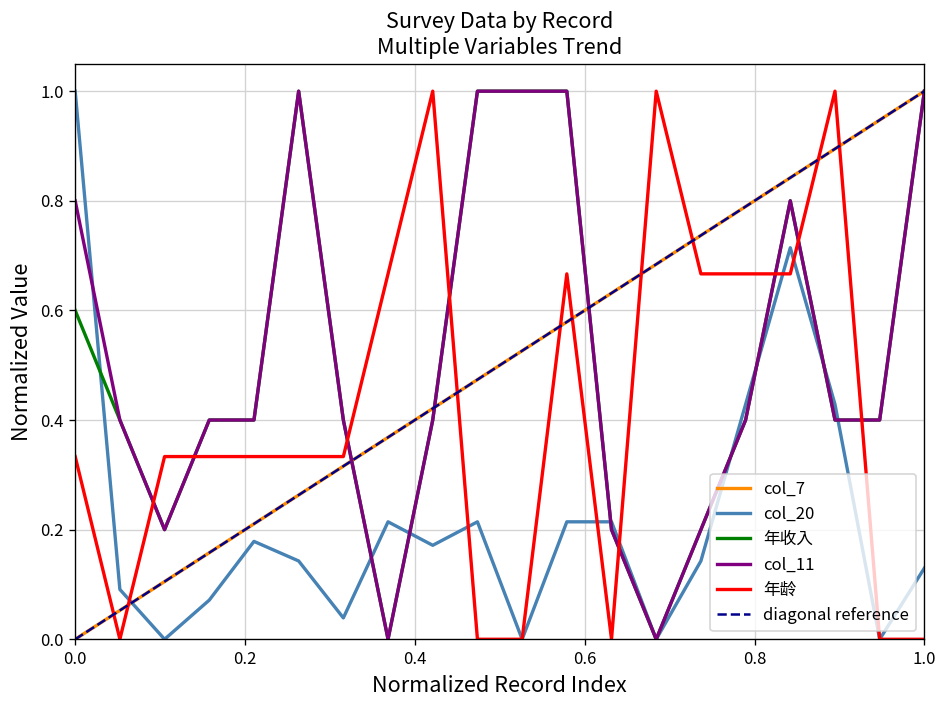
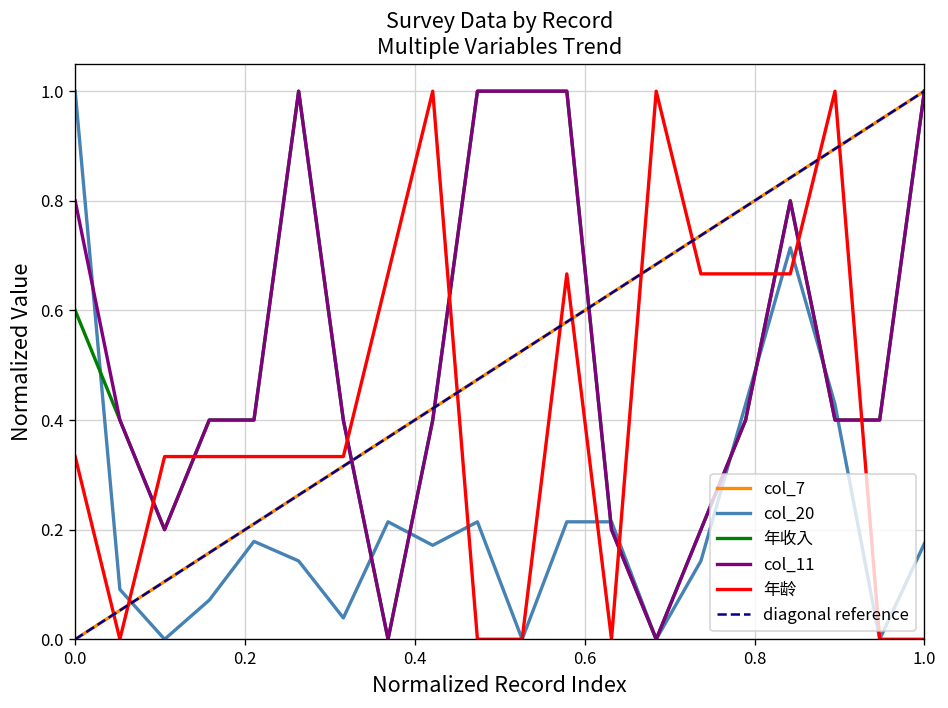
col_20, 1.0: 0.13 -> 0.17
